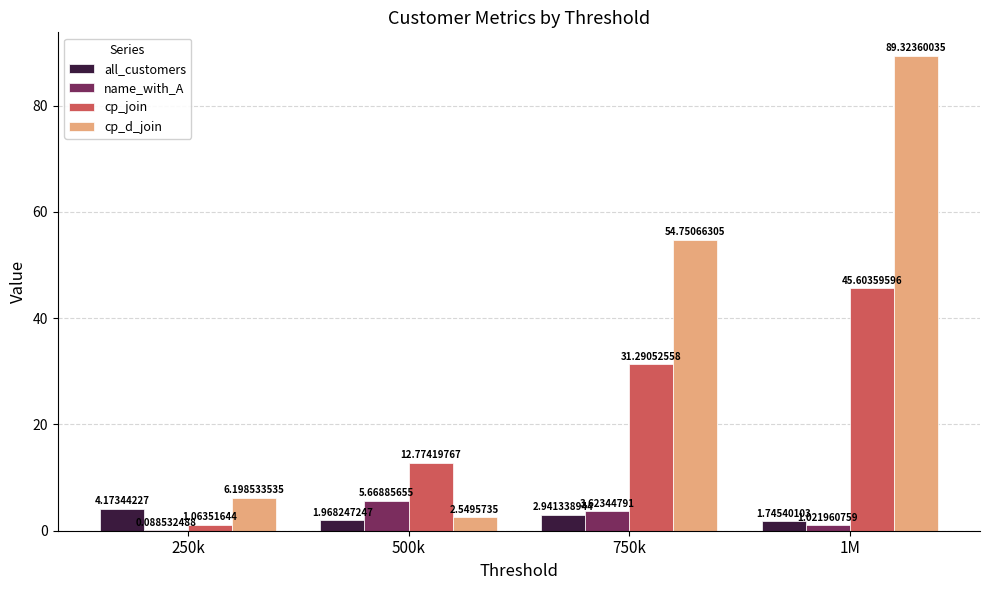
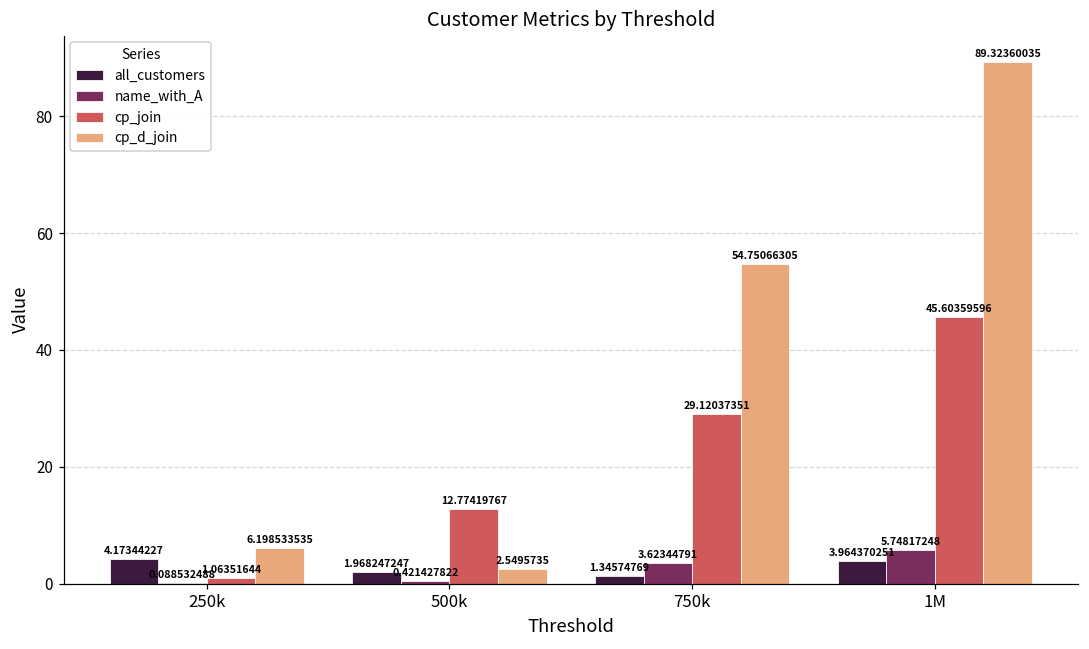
name_with_A, 500k: 5.66885655 -> 0.421427822
all_customers, 750k: 2.941338944 -> 1.34574769
cp_join, 750k: 31.29052558 -> 29.12037351
all_customers, 1M: 1.74540103 -> 3.964370251
name_with_A, 1M: 1.021960759 -> 5.74817248
